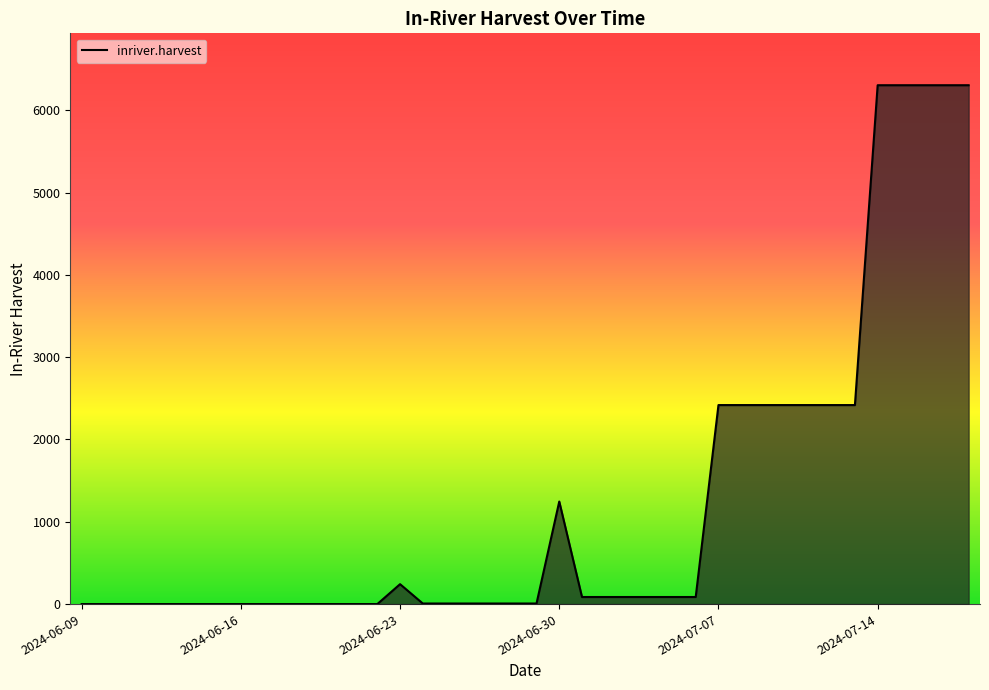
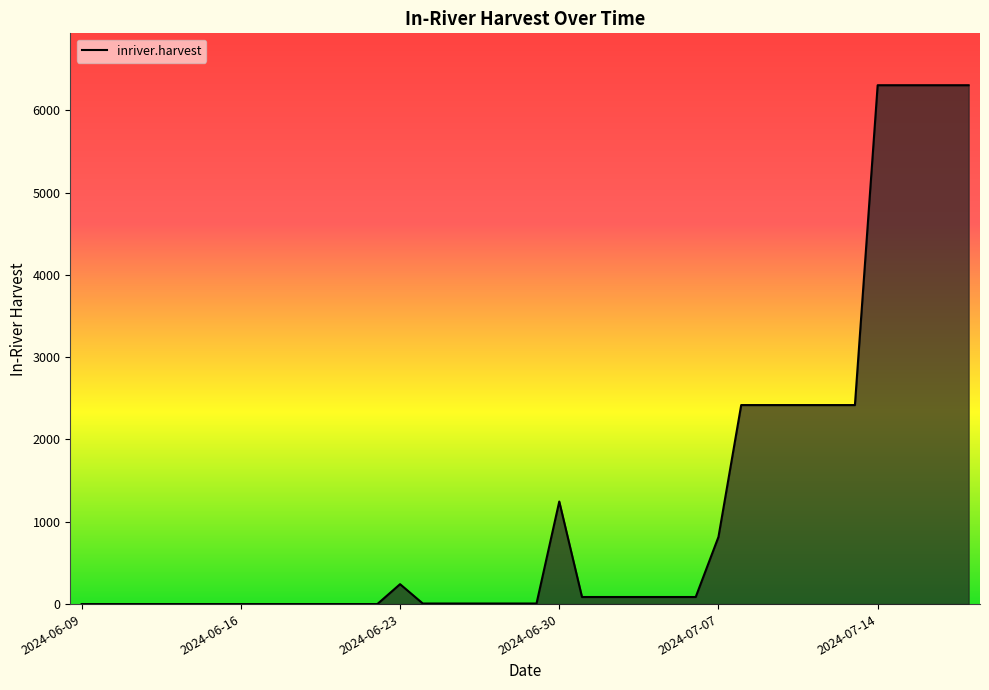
2024-07-07: 2400 -> 800
